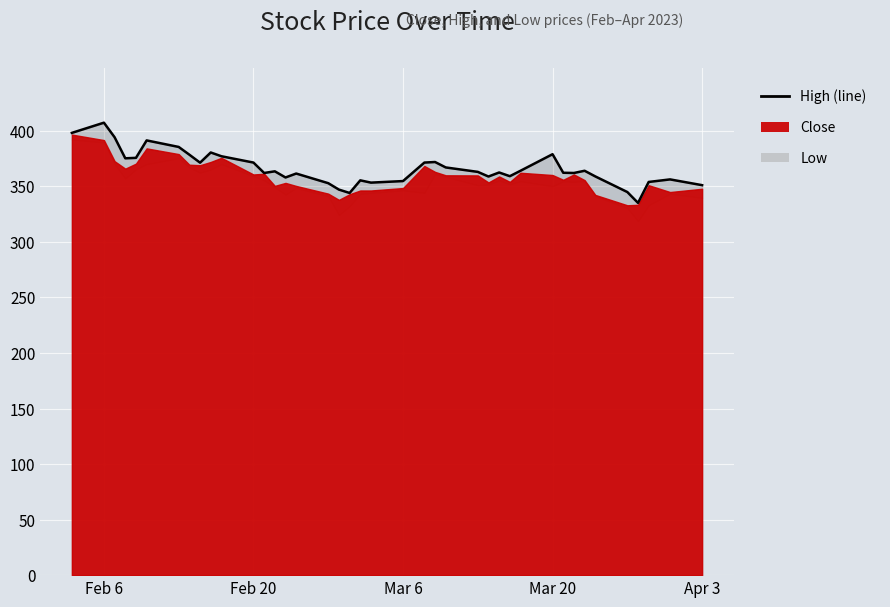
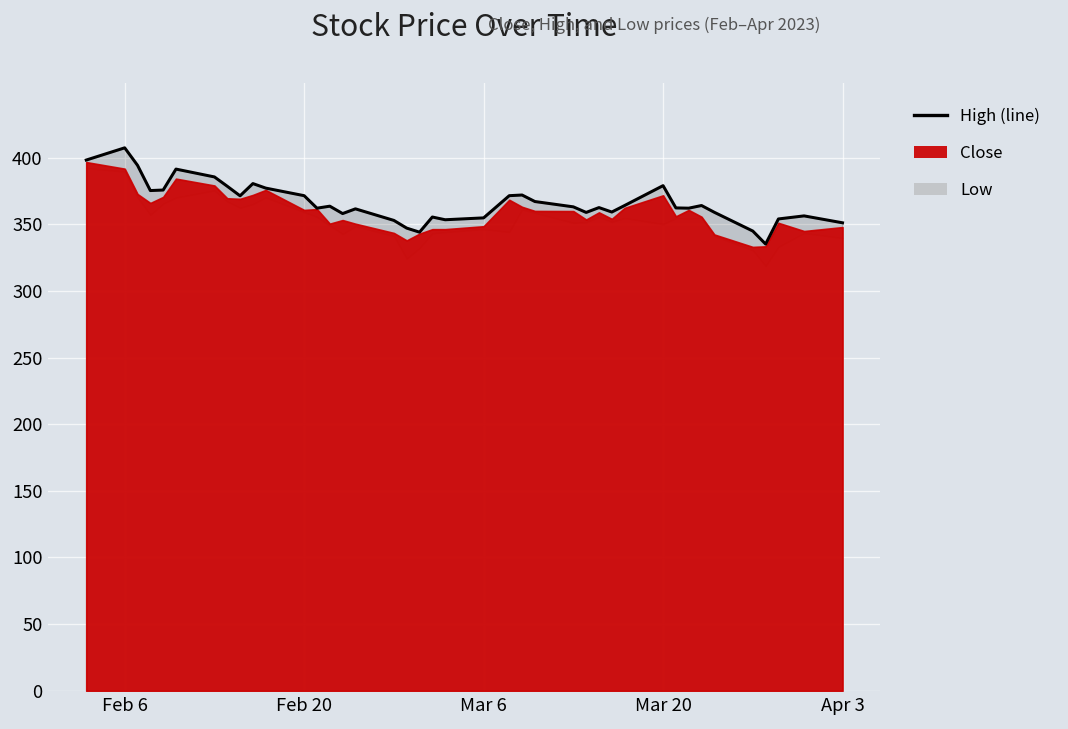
Close, Mar 20: 360 -> 372
